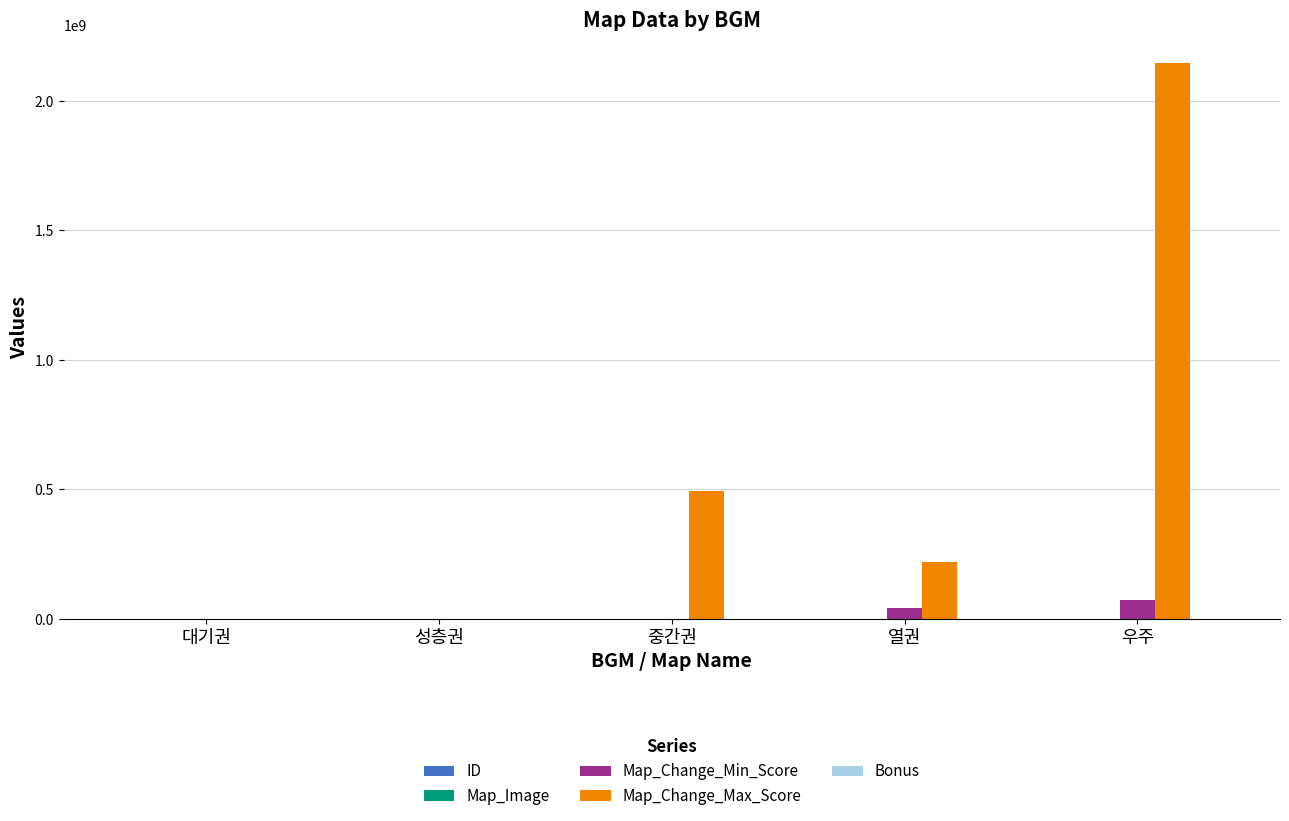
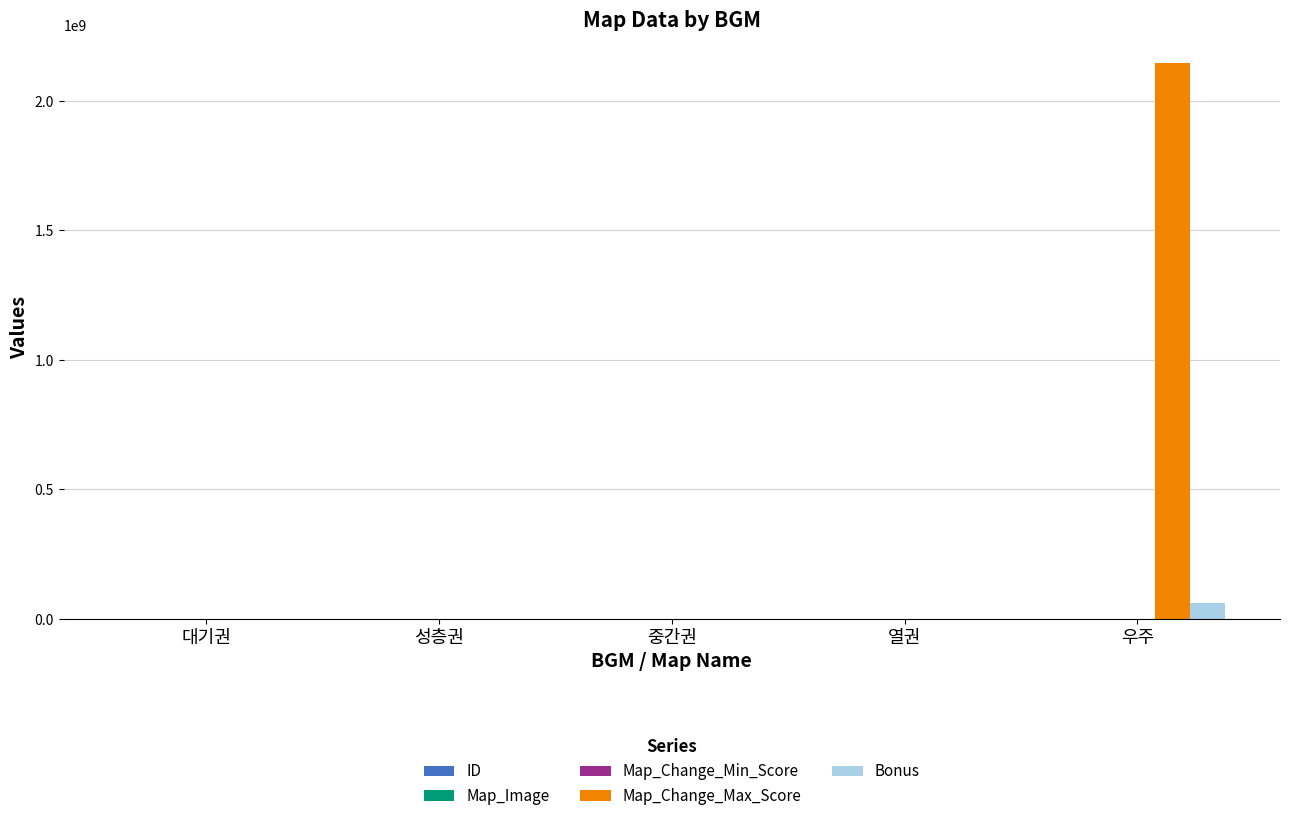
Map_Change_Max_Score, 중간권: 490000000 -> 0
Map_Change_Min_Score, 열권: 40000000 -> 0
Map_Change_Max_Score, 열권: 220000000 -> 0
Map_Change_Min_Score, 우주: 70000000 -> 0
Bonus, 우주: 0 -> 60000000
